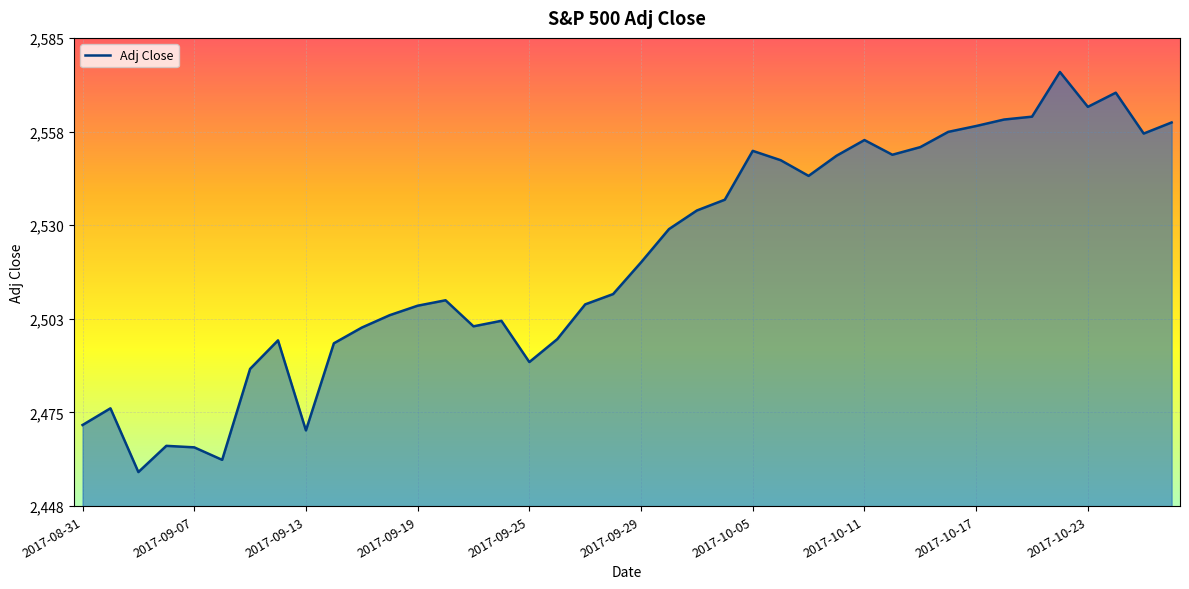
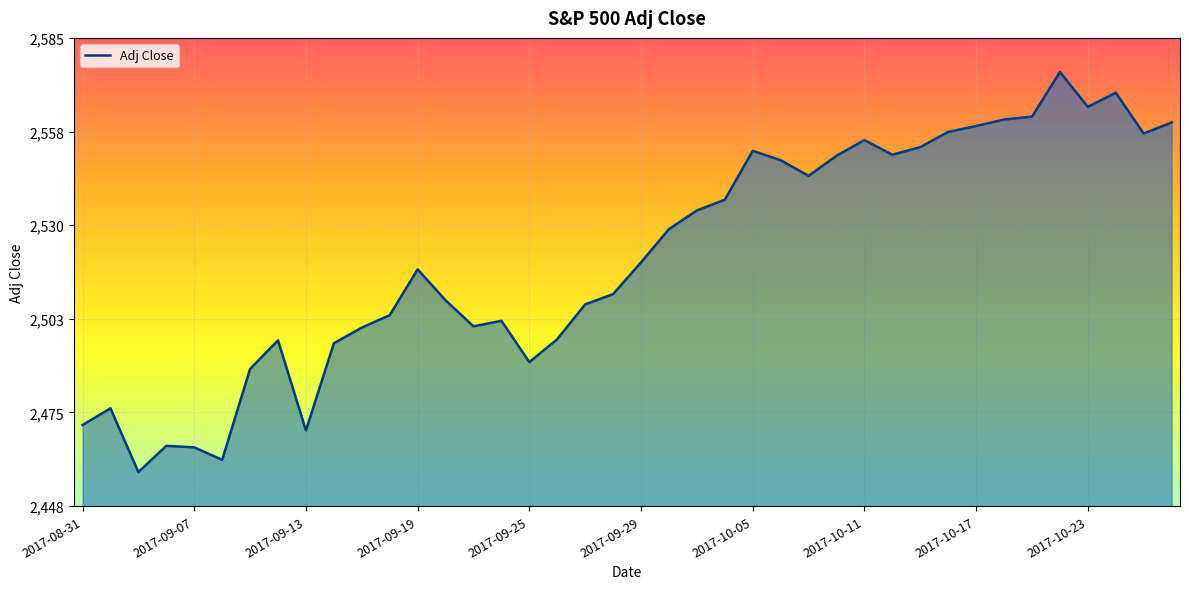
2017-09-19: 2,507 -> 2,517
